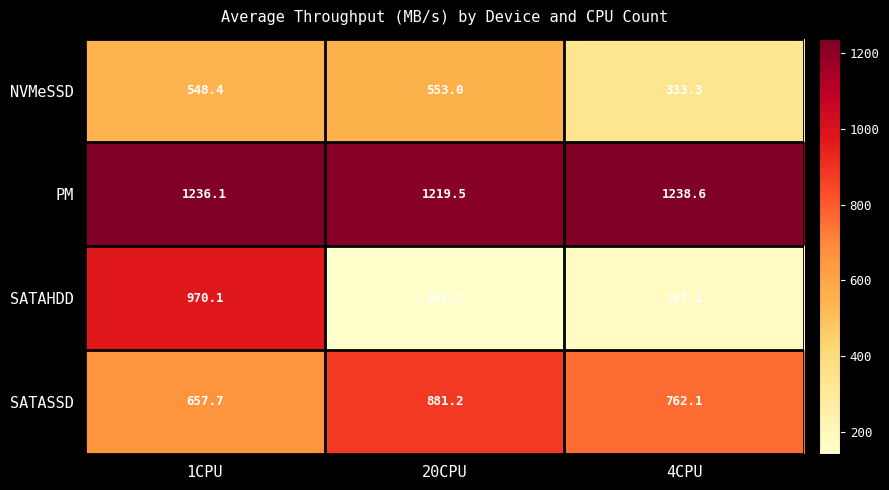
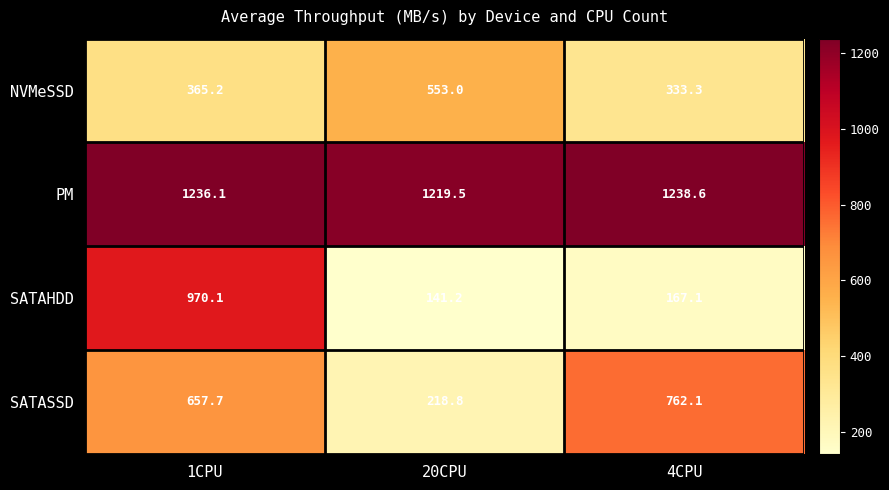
NVMeSSD, 1CPU: 548.4 -> 365.2
SATASSD, 20CPU: 881.2 -> 218.8
